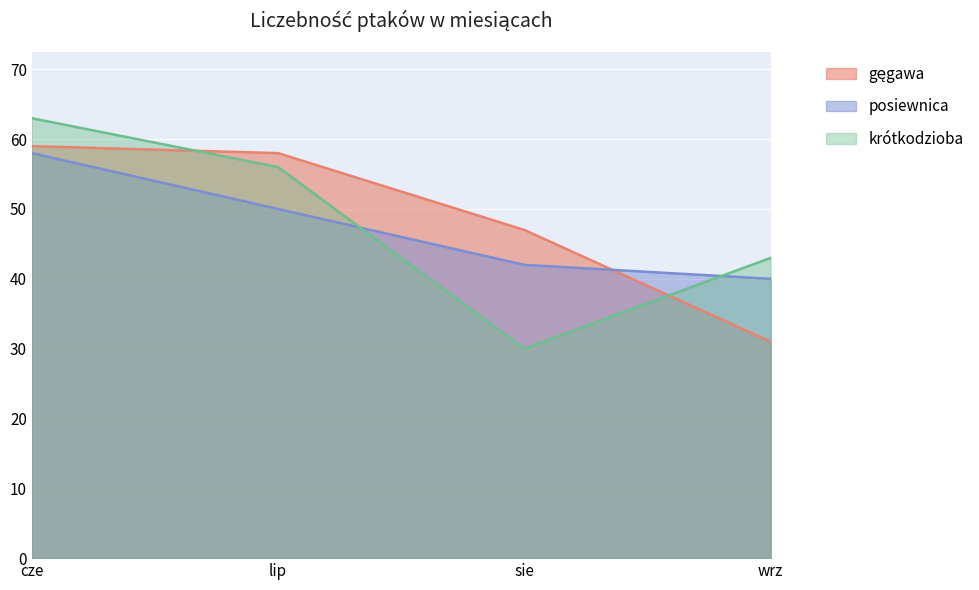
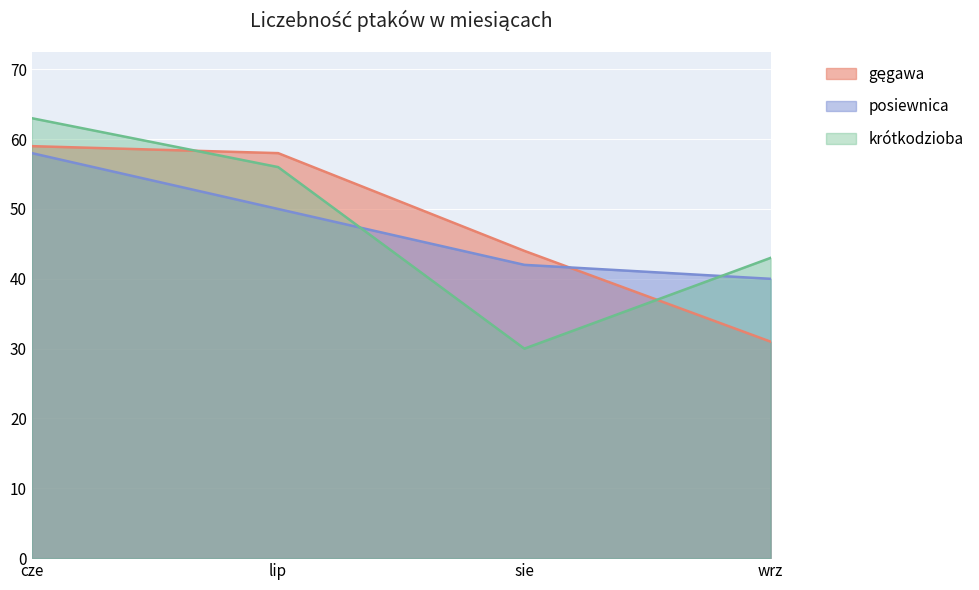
gęgawa, sie: 47 -> 44
